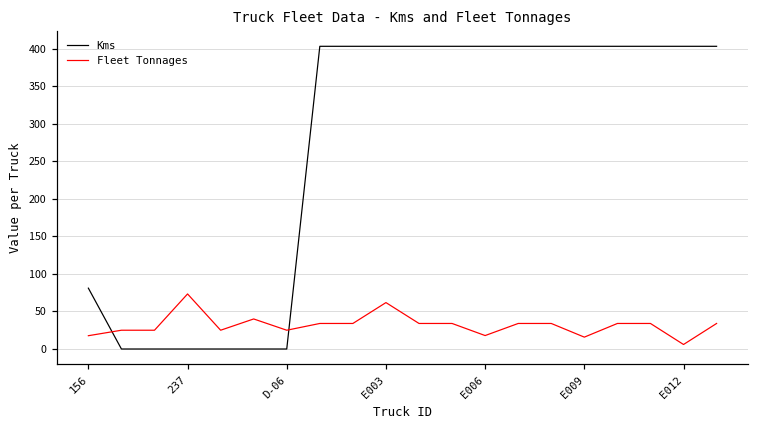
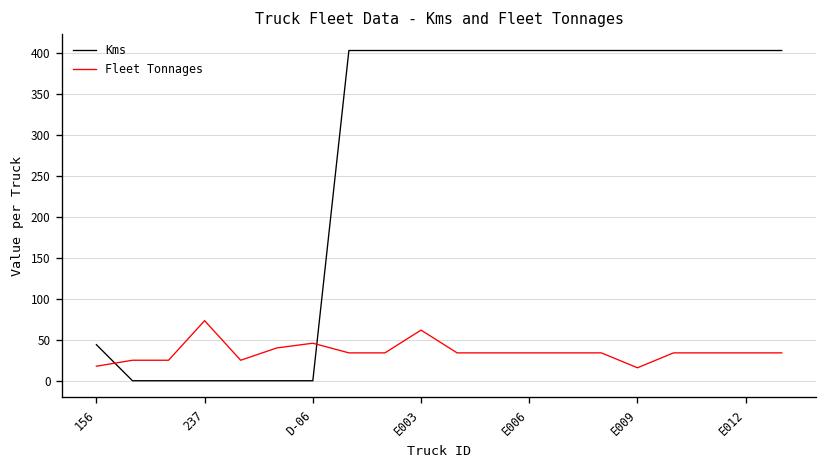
Kms, 156: 80 -> 40
Fleet Tonnages, D-06: 30 -> 50
Fleet Tonnages, E006: 20 -> 30
Fleet Tonnages, E012: 10 -> 30
